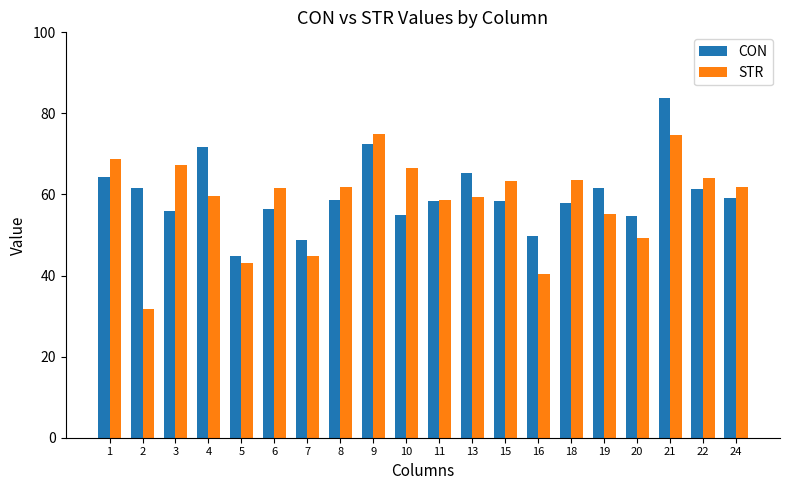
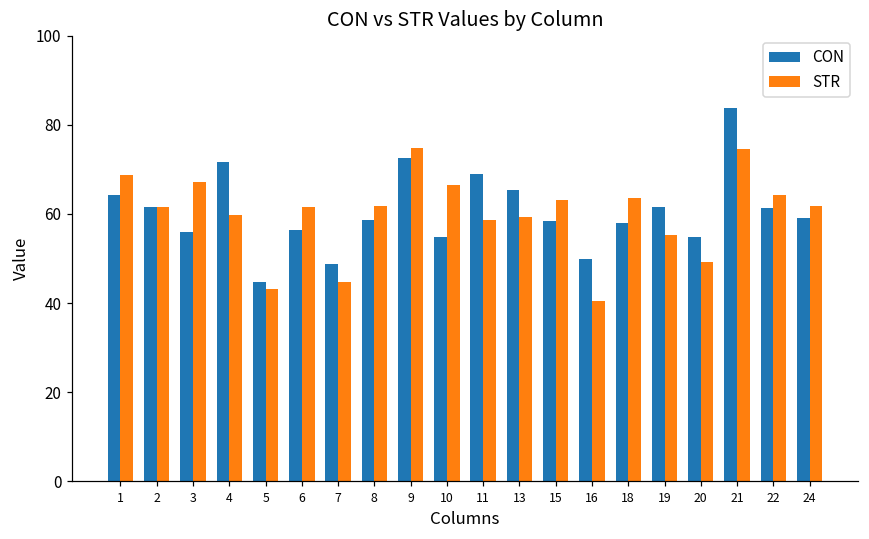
STR, 2: 32 -> 62
CON, 11: 58 -> 69
